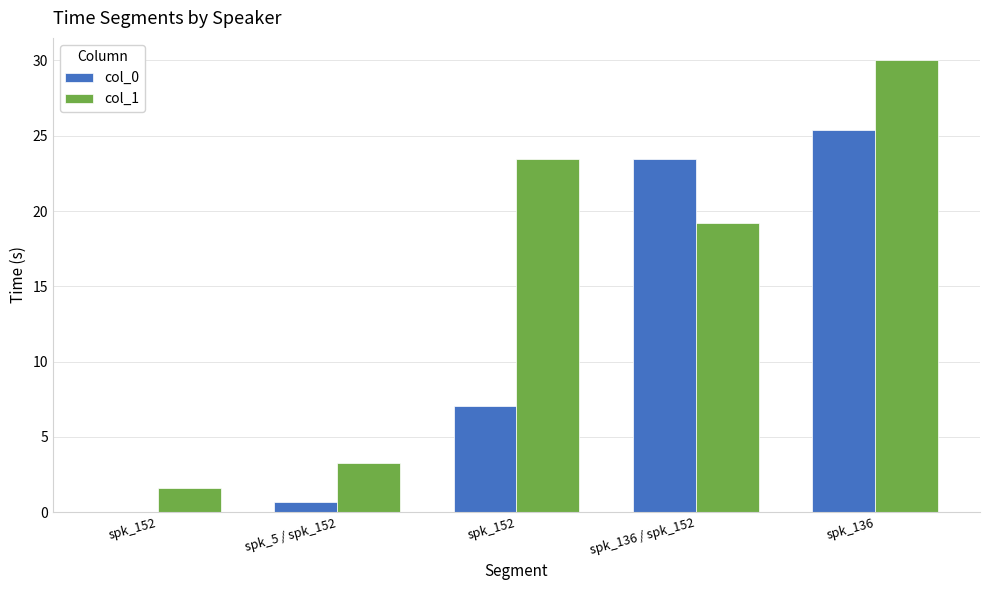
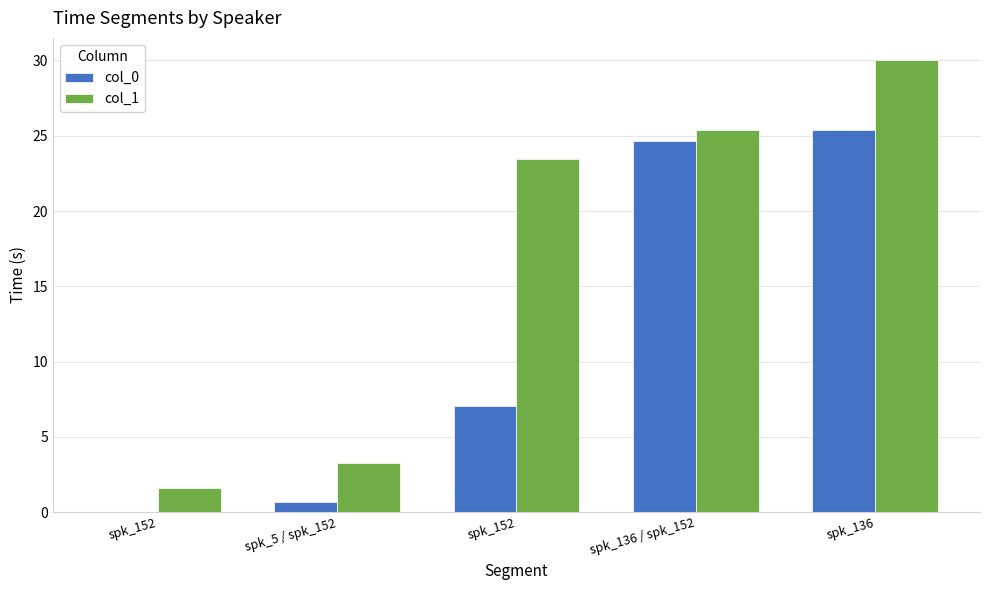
col_0, spk_136 / spk_152: 23.5 -> 24.6
col_1, spk_136 / spk_152: 19.2 -> 25.4
